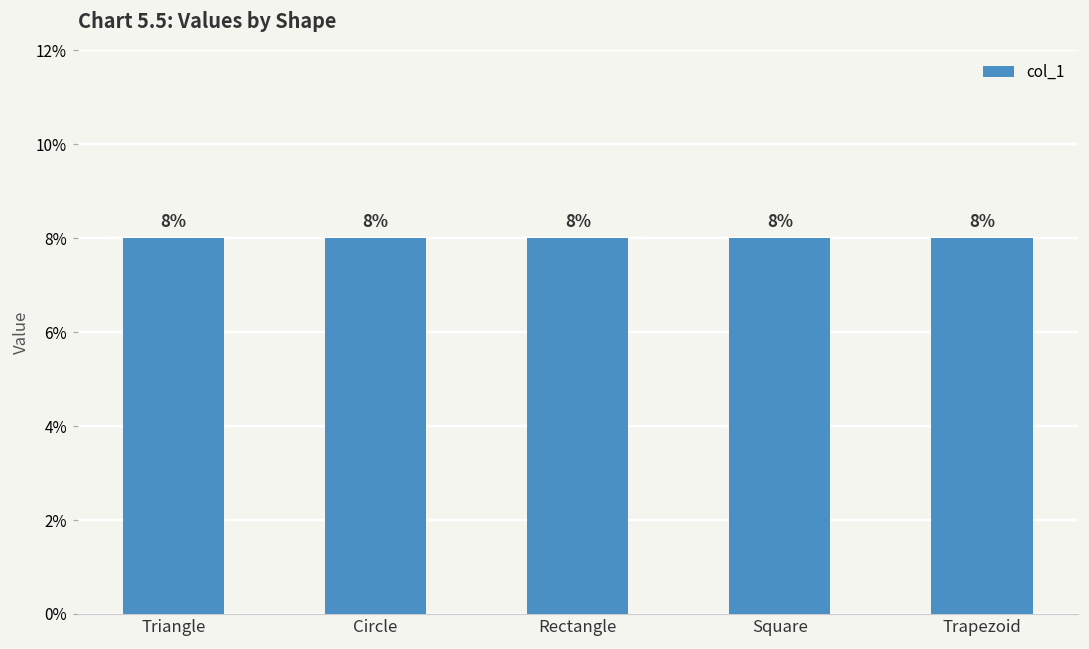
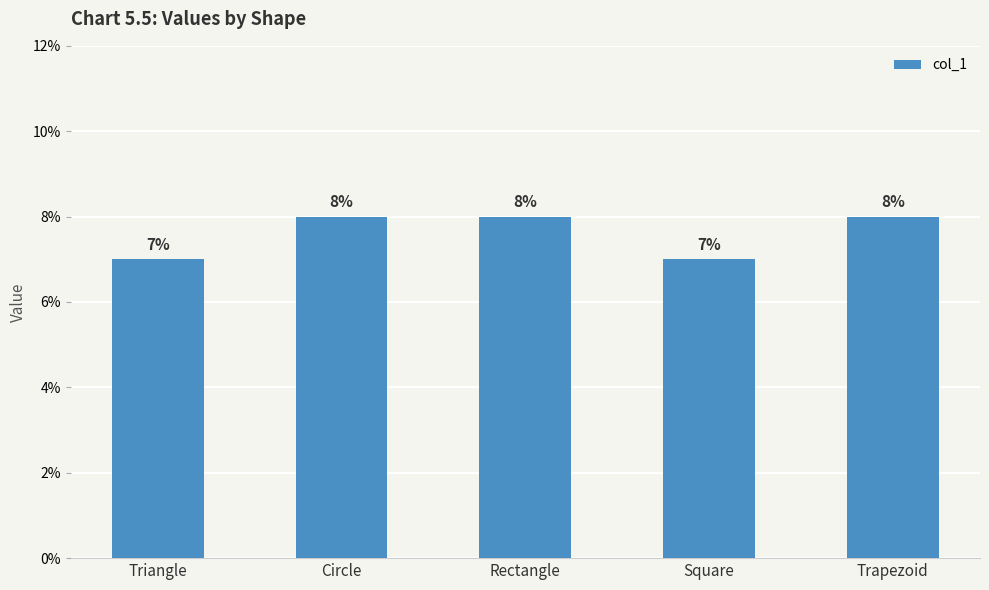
Triangle: 8% -> 7%
Square: 8% -> 7%
